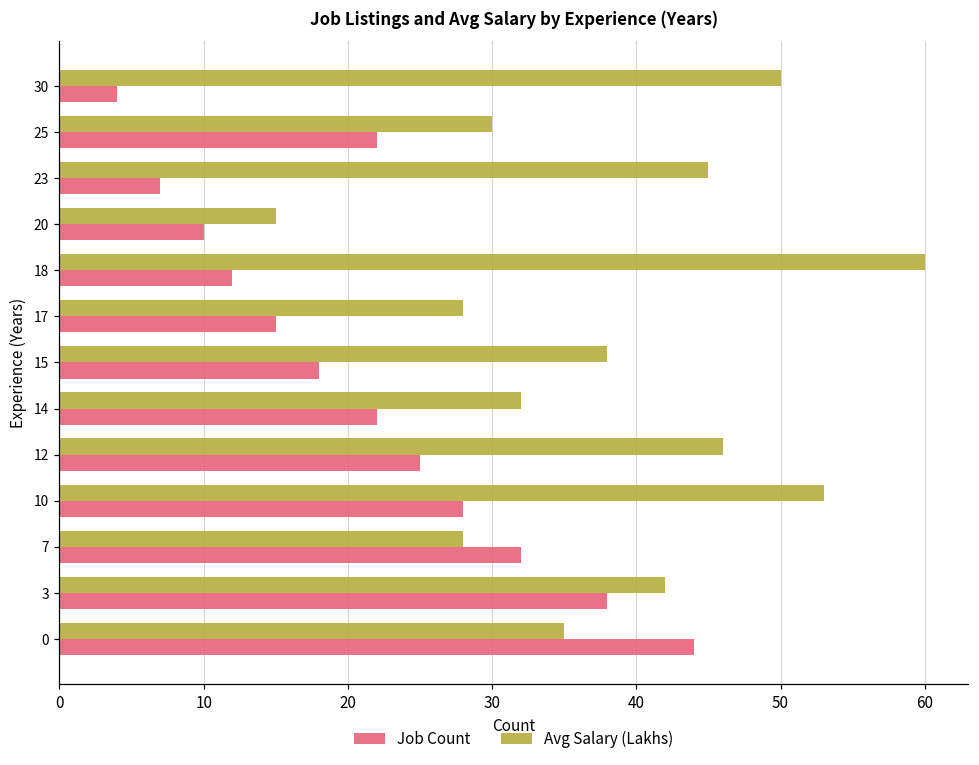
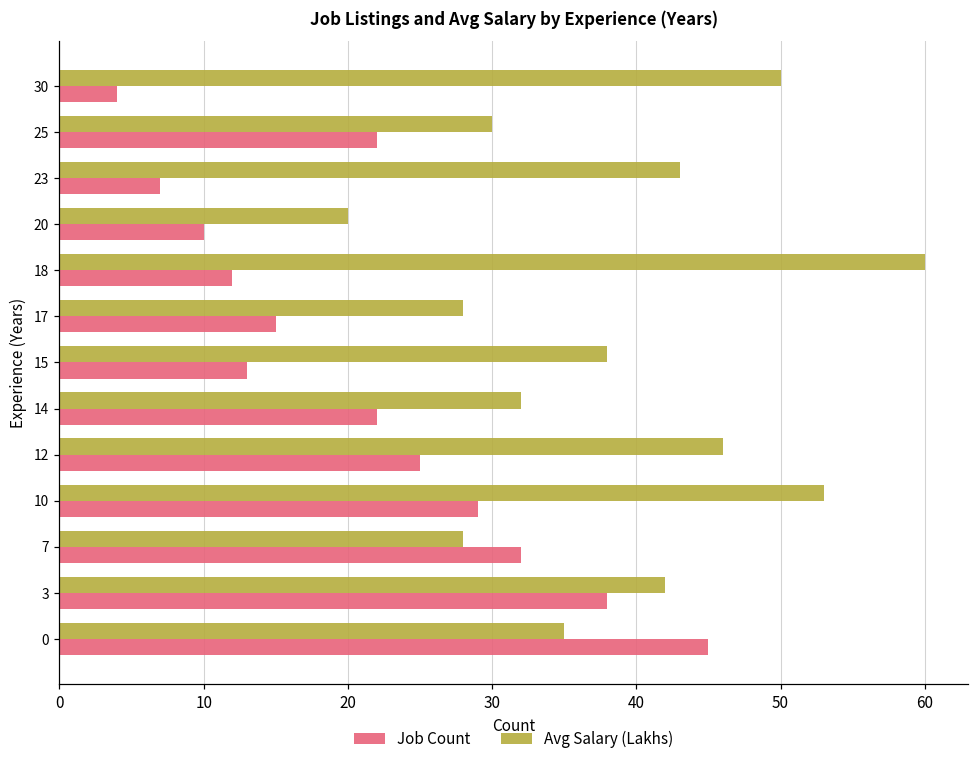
Avg Salary (Lakhs), 23: 45 -> 43
Avg Salary (Lakhs), 20: 15 -> 20
Job Count, 15: 18 -> 13
Job Count, 10: 28 -> 29
Job Count, 0: 44 -> 45
